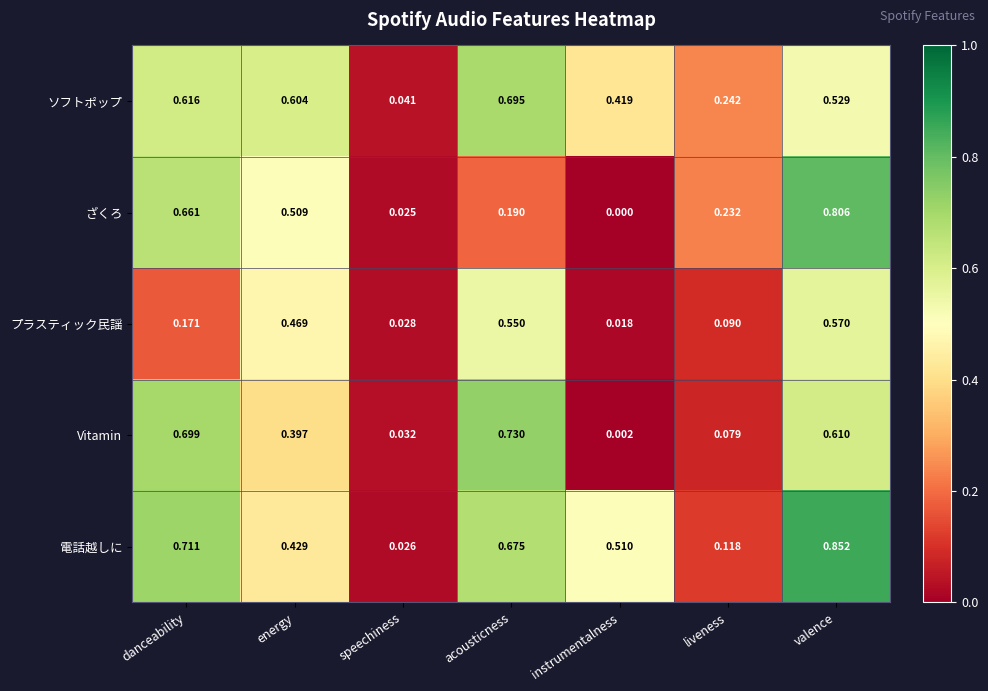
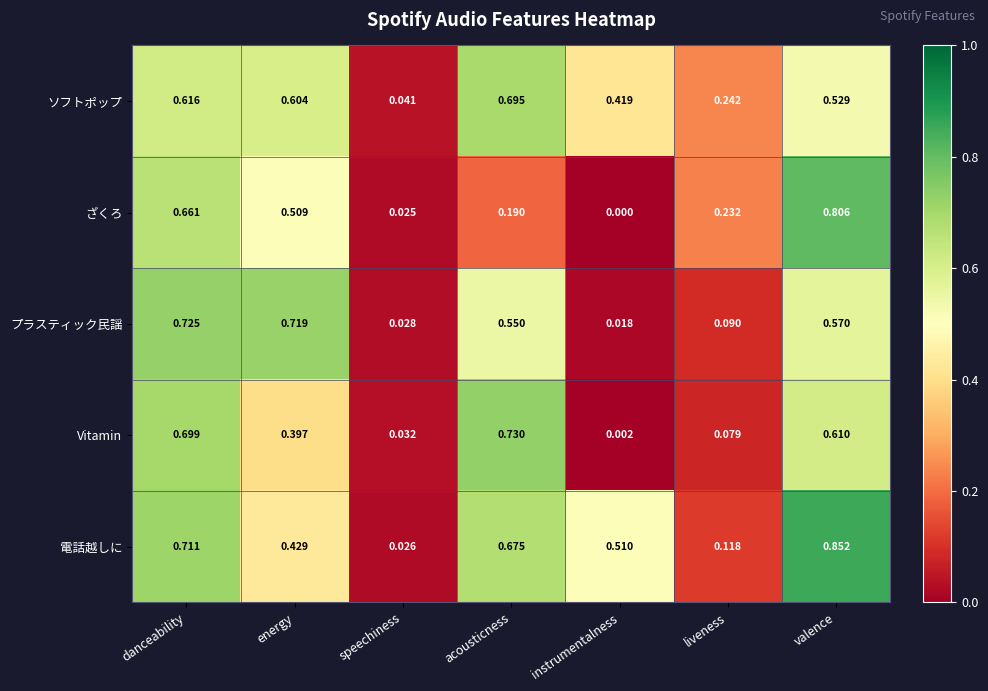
プラスティック民謡, danceability: 0.171 -> 0.725
プラスティック民謡, energy: 0.469 -> 0.719
